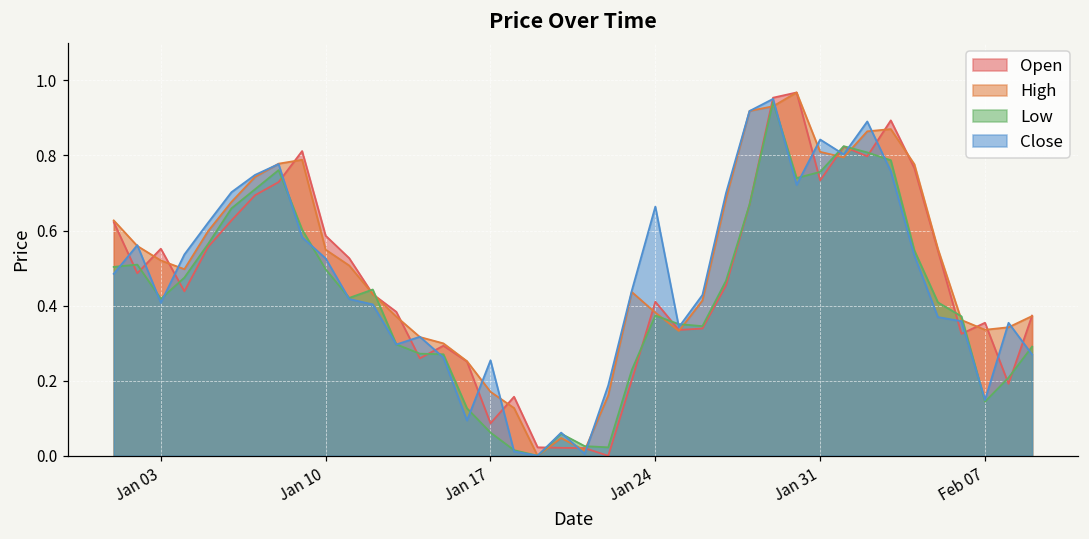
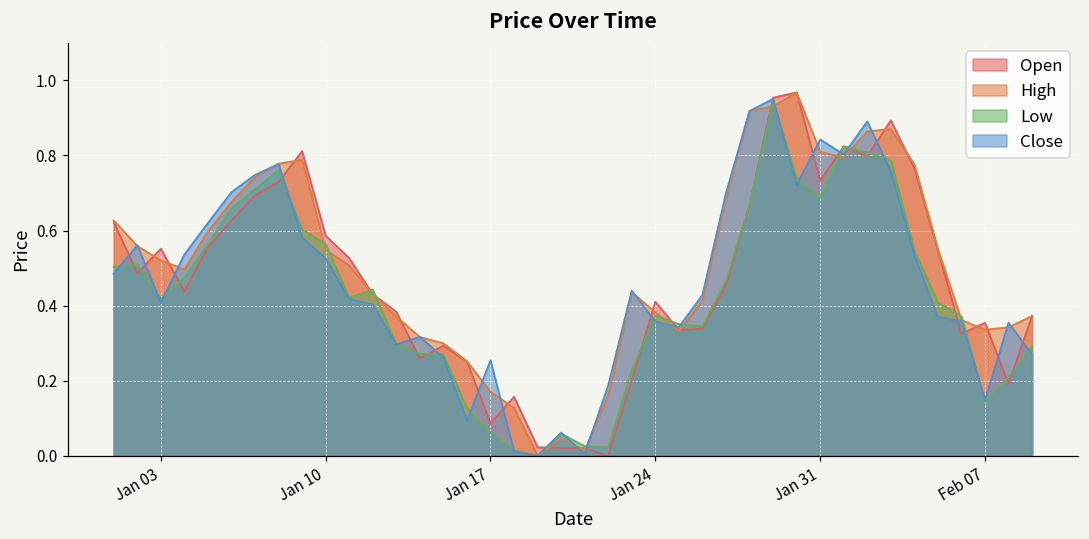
Low, Jan 10: 0.50 -> 0.56
Close, Jan 24: 0.66 -> 0.36
Low, Jan 31: 0.76 -> 0.69
